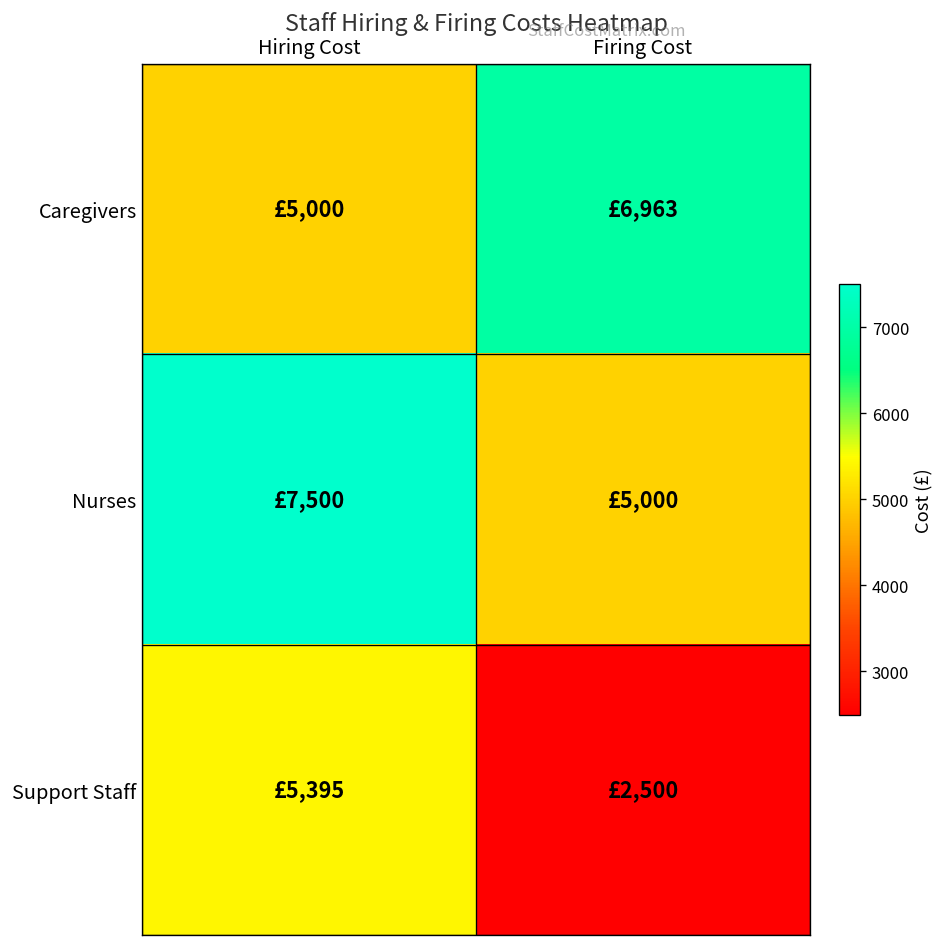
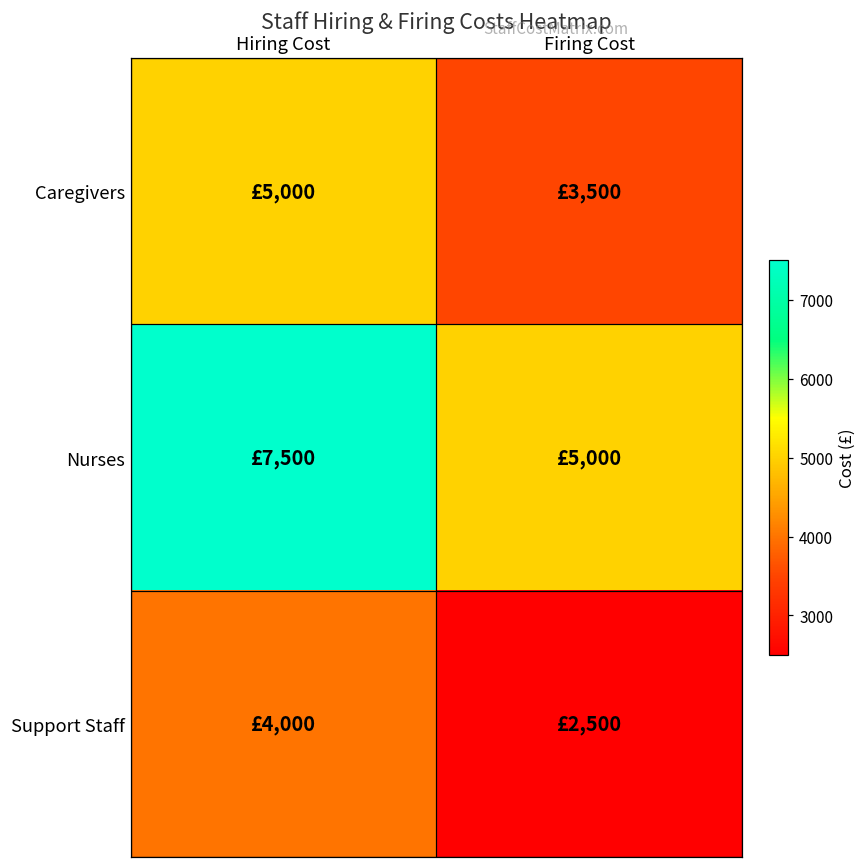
Caregivers, Firing Cost: £6,963 -> £3,500
Support Staff, Hiring Cost: £5,395 -> £4,000
